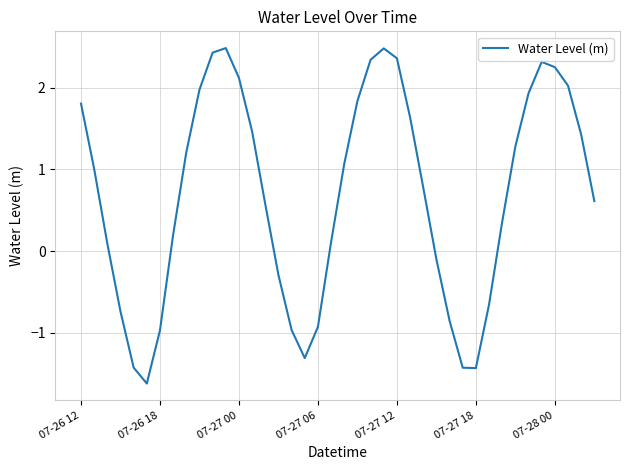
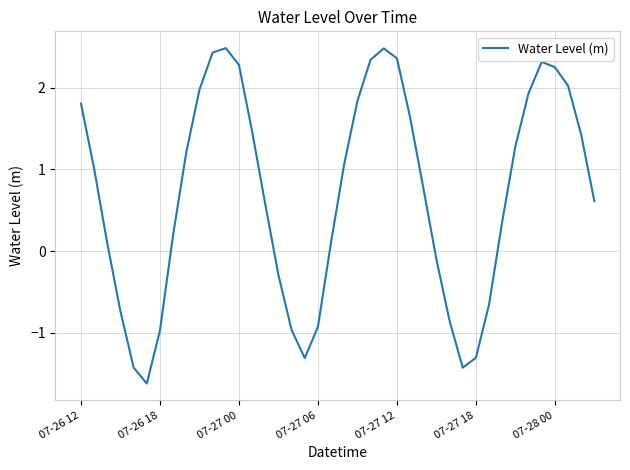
07-27 00: 2.1 -> 2.3
07-27 18: -1.4 -> -1.3
